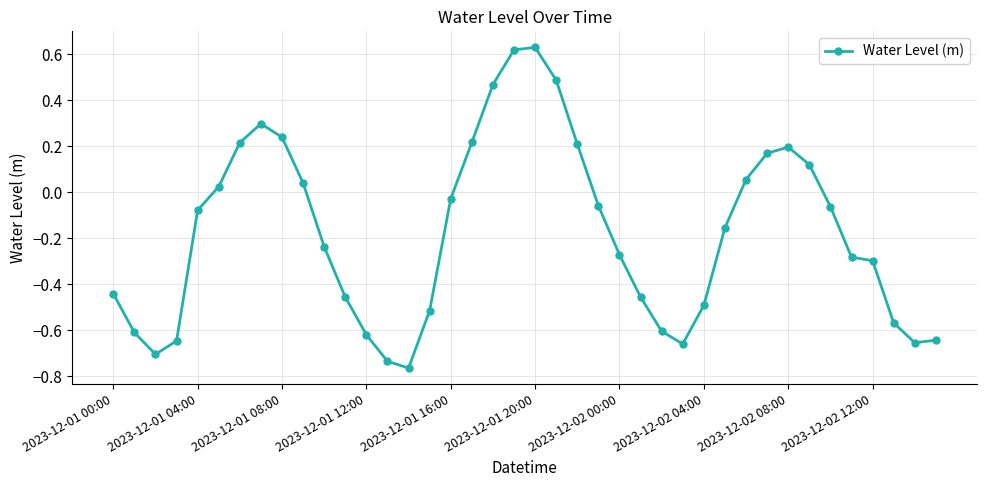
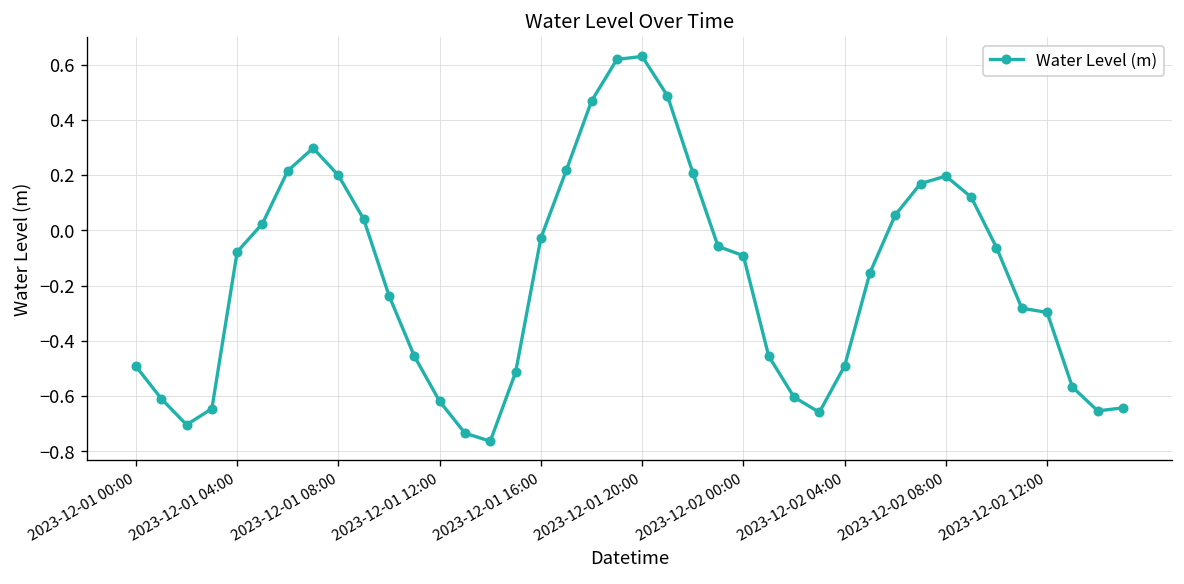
2023-12-01 00:00: -0.44 -> -0.49
2023-12-01 08:00: 0.24 -> 0.20
2023-12-02 00:00: -0.27 -> -0.09
